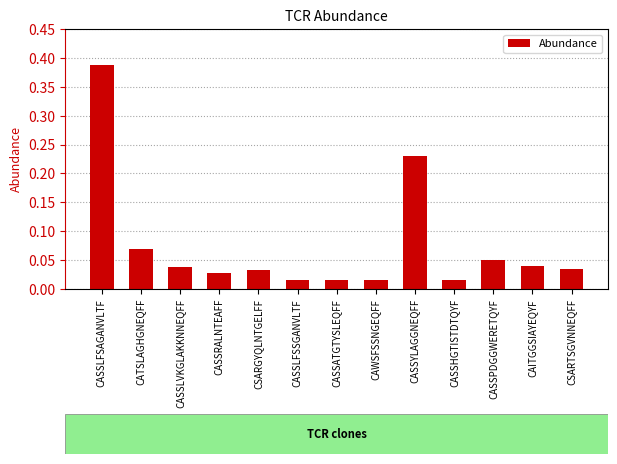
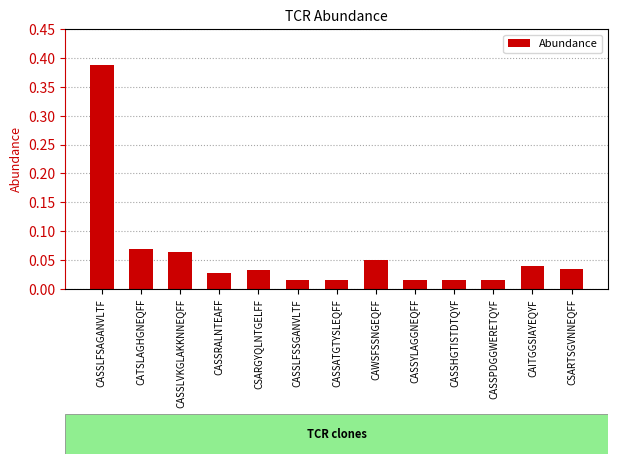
CASSLVKGLAKKNNEQFF: 0.04 -> 0.06
CAWSFSSNGEQFF: 0.02 -> 0.05
CASSYLAGGNEQFF: 0.23 -> 0.02
CASSPDGGWERETQYF: 0.05 -> 0.02
